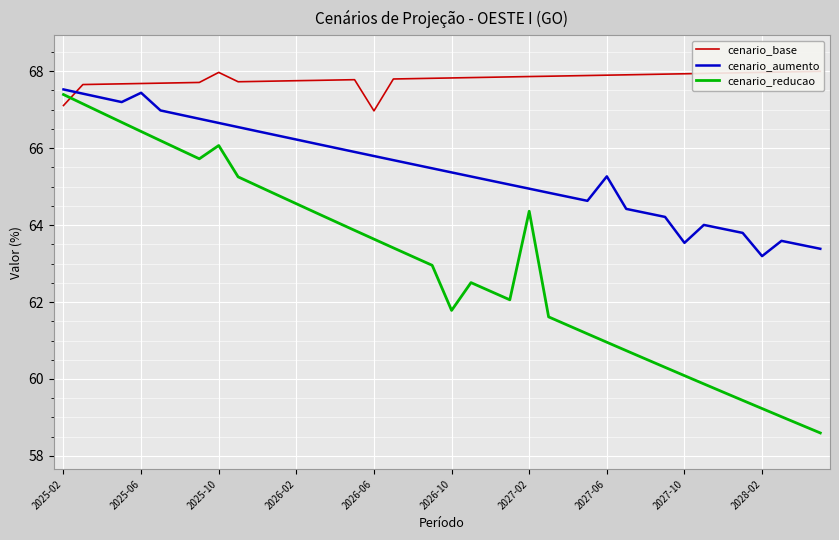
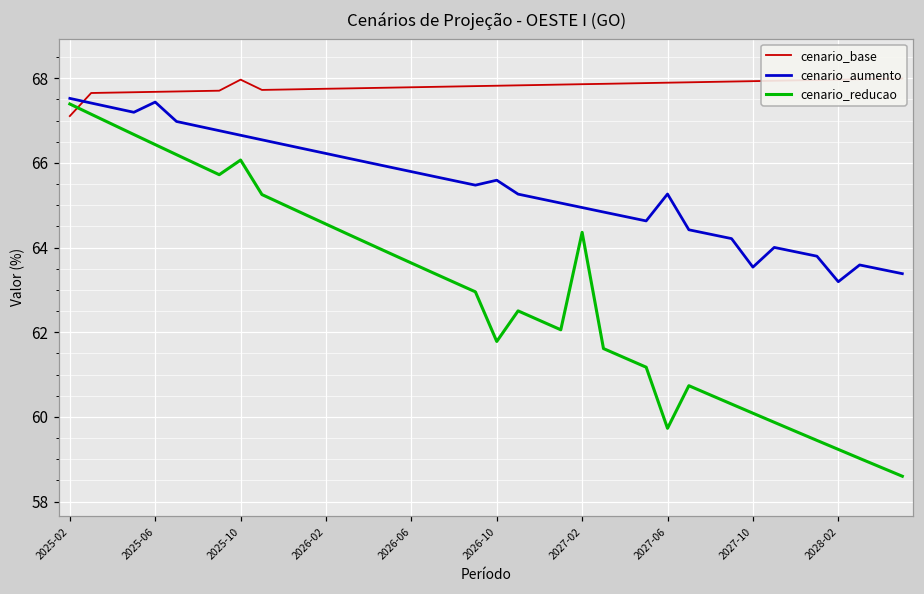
cenario_base, 2026-06: 67.0 -> 67.8
cenario_aumento, 2026-10: 65.4 -> 65.6
cenario_reducao, 2027-06: 61.0 -> 59.7
